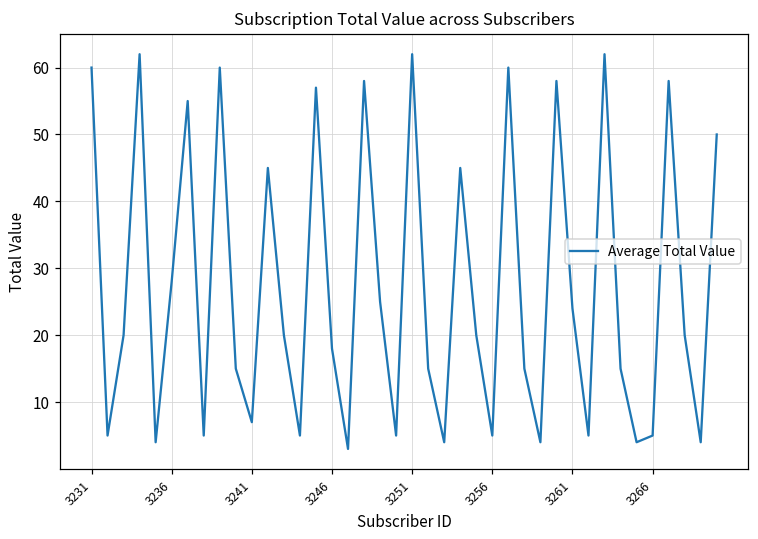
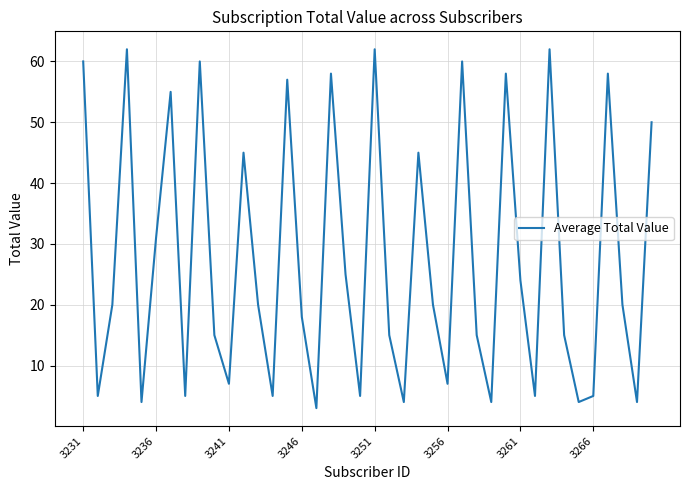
3236: 28 -> 31
3256: 5 -> 7
